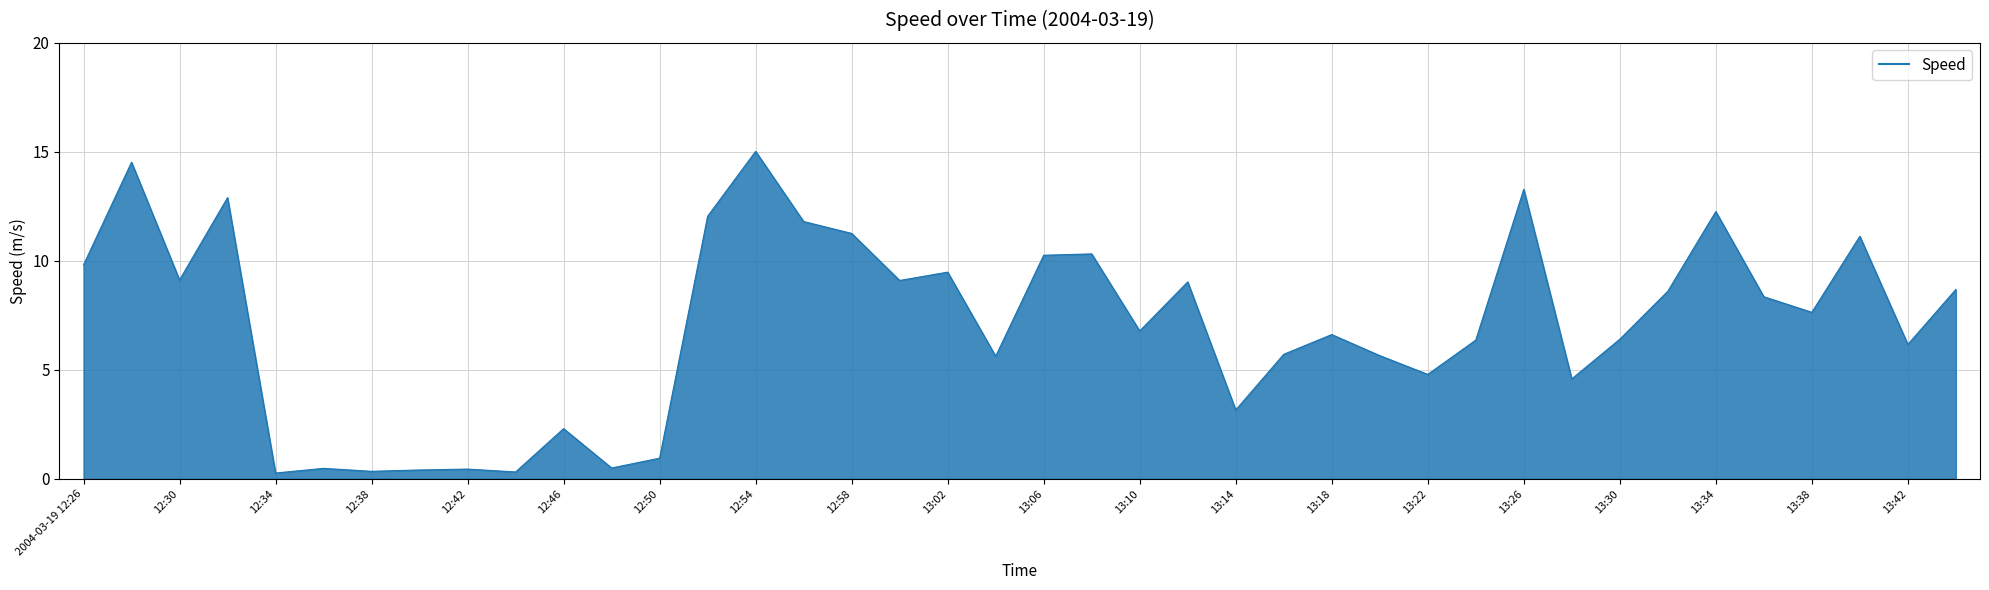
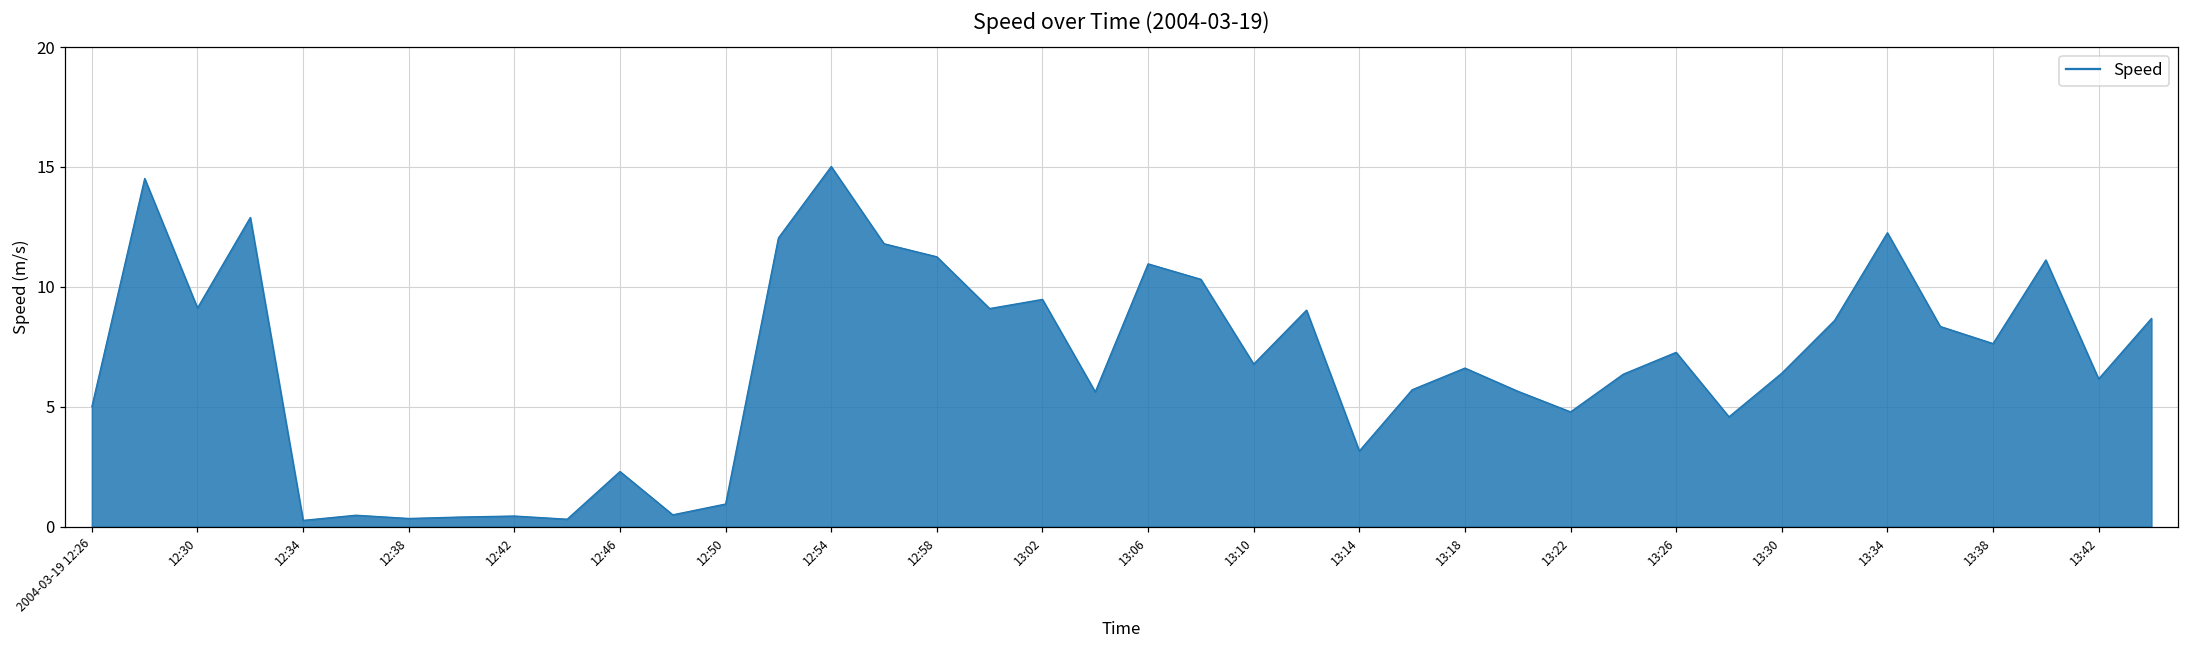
2004-03-19 12:26: 9.8 -> 5.0
13:06: 10.3 -> 11.0
13:26: 13.3 -> 7.3
